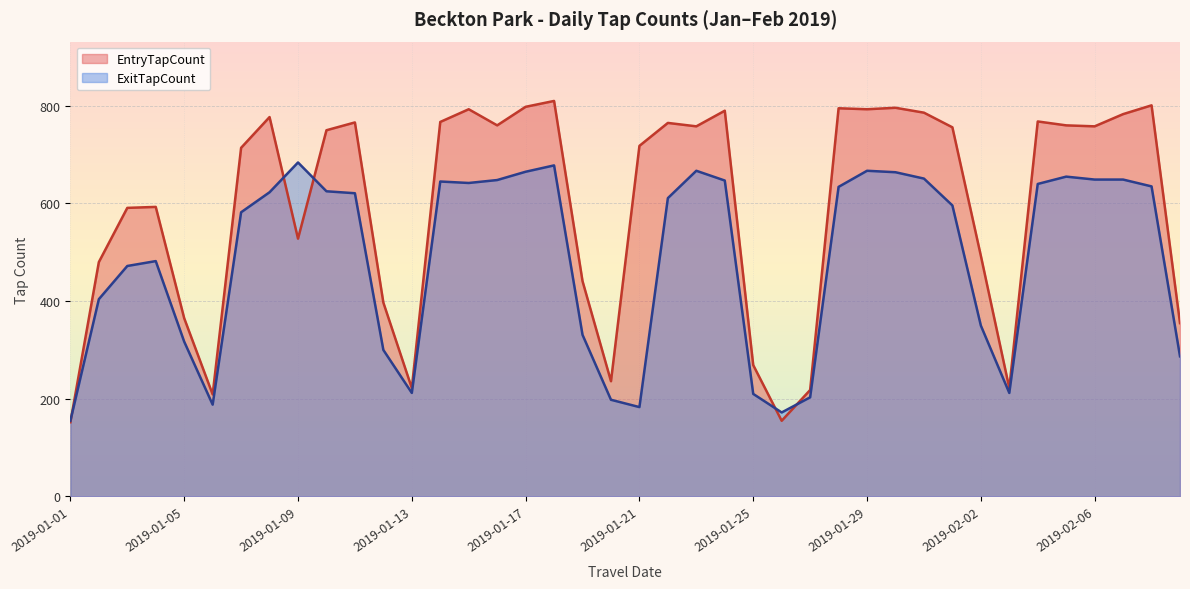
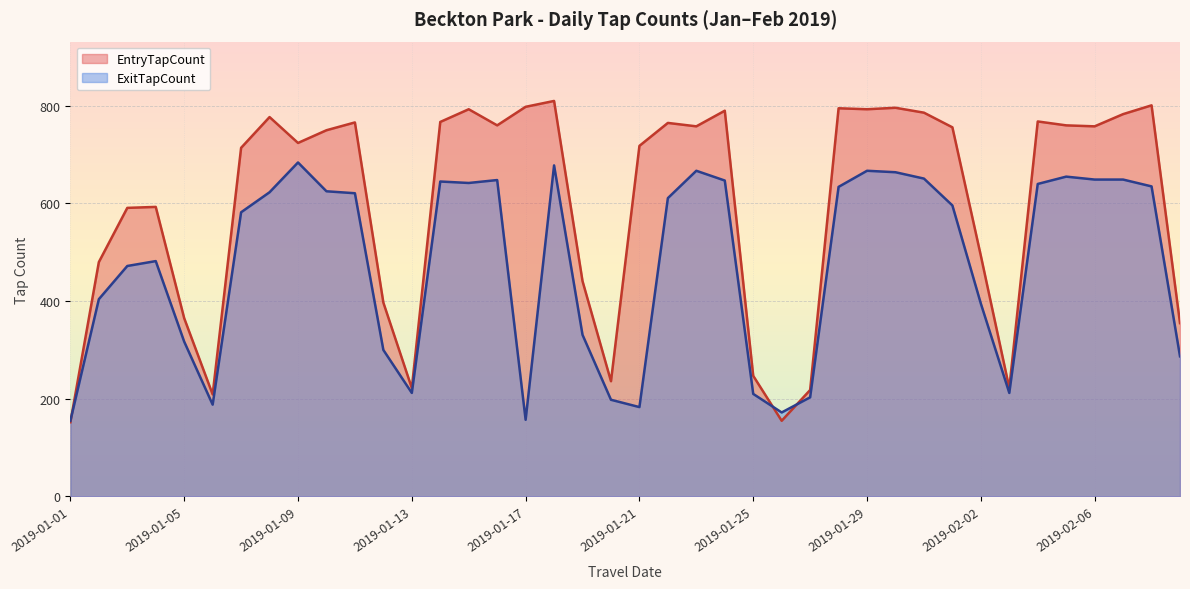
EntryTapCount, 2019-01-09: 530 -> 720
ExitTapCount, 2019-01-17: 670 -> 160
EntryTapCount, 2019-01-25: 270 -> 250
ExitTapCount, 2019-02-02: 350 -> 400
